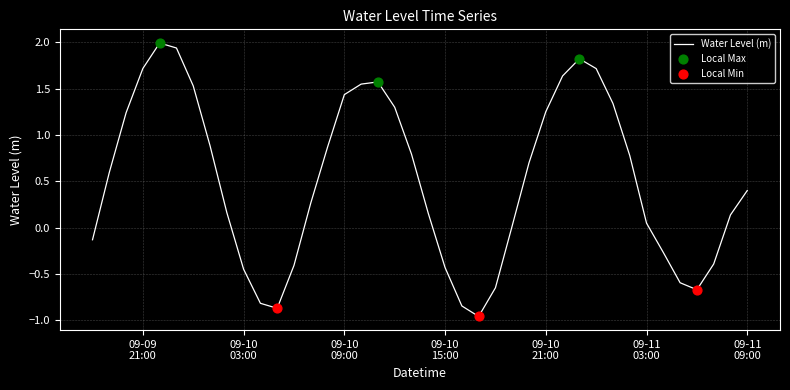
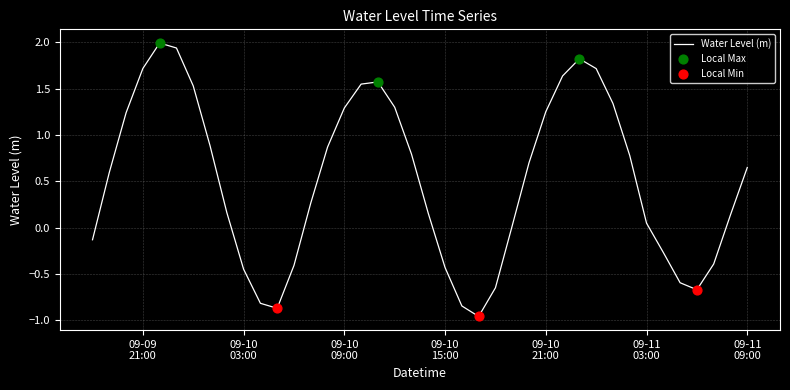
Water Level (m), 09-10 09:00: 1.4 -> 1.3
Water Level (m), 09-11 09:00: 0.4 -> 0.6
